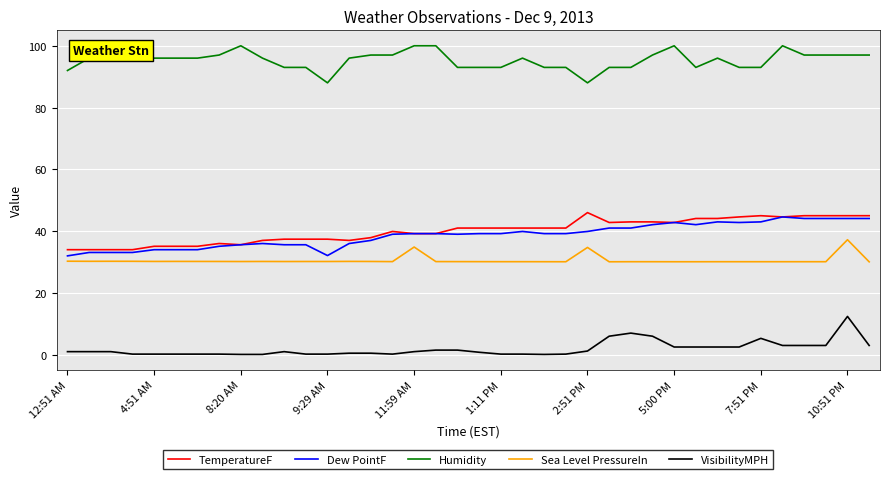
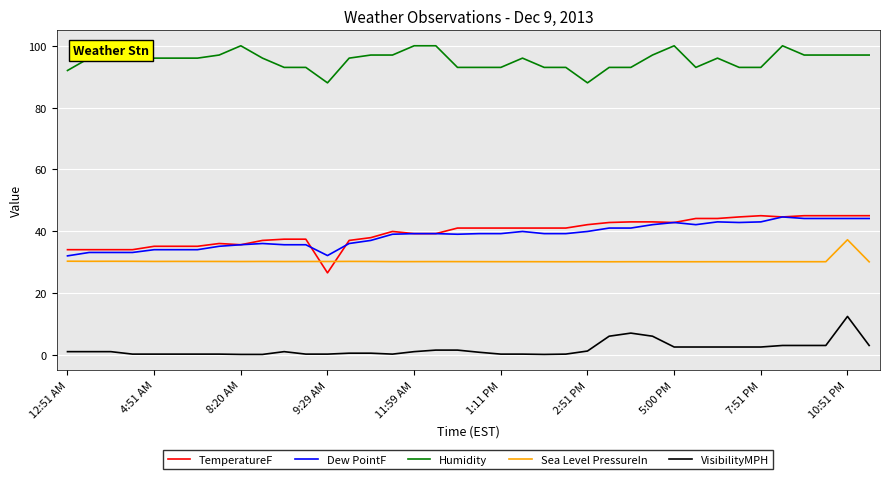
TemperatureF, 9:29 AM: 37 -> 27
Sea Level PressureIn, 11:59 AM: 35 -> 30
TemperatureF, 2:51 PM: 46 -> 42
Sea Level PressureIn, 2:51 PM: 35 -> 30
VisibilityMPH, 7:51 PM: 5 -> 3
